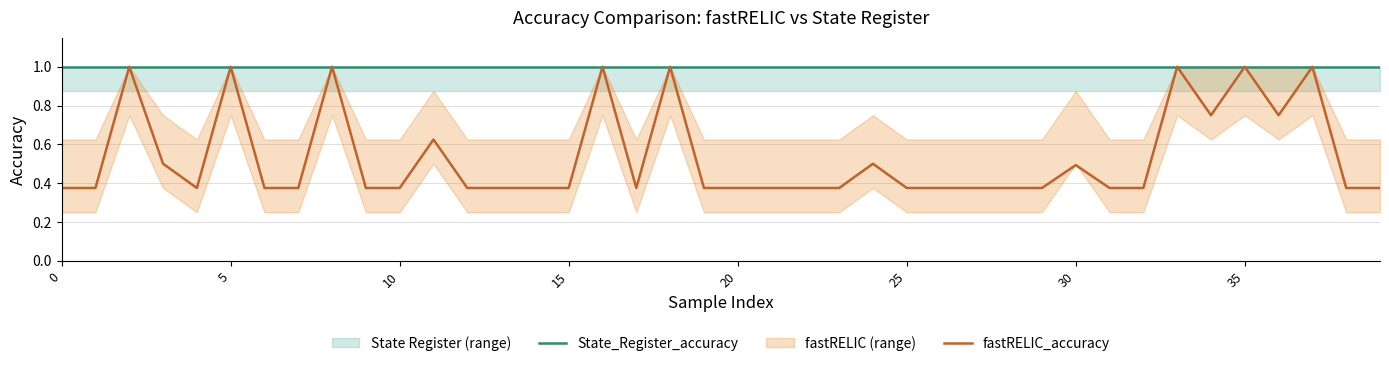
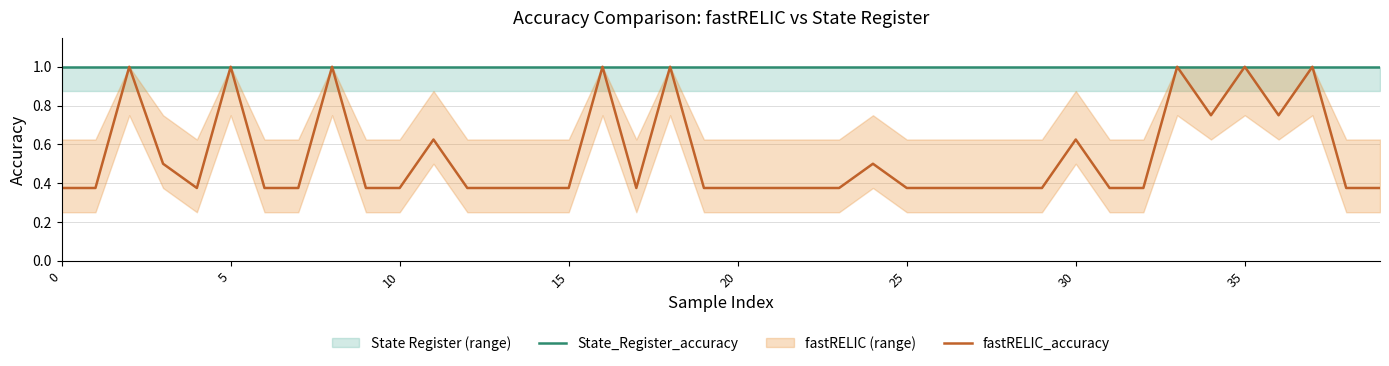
fastRELIC_accuracy, 30: 0.49 -> 0.63
